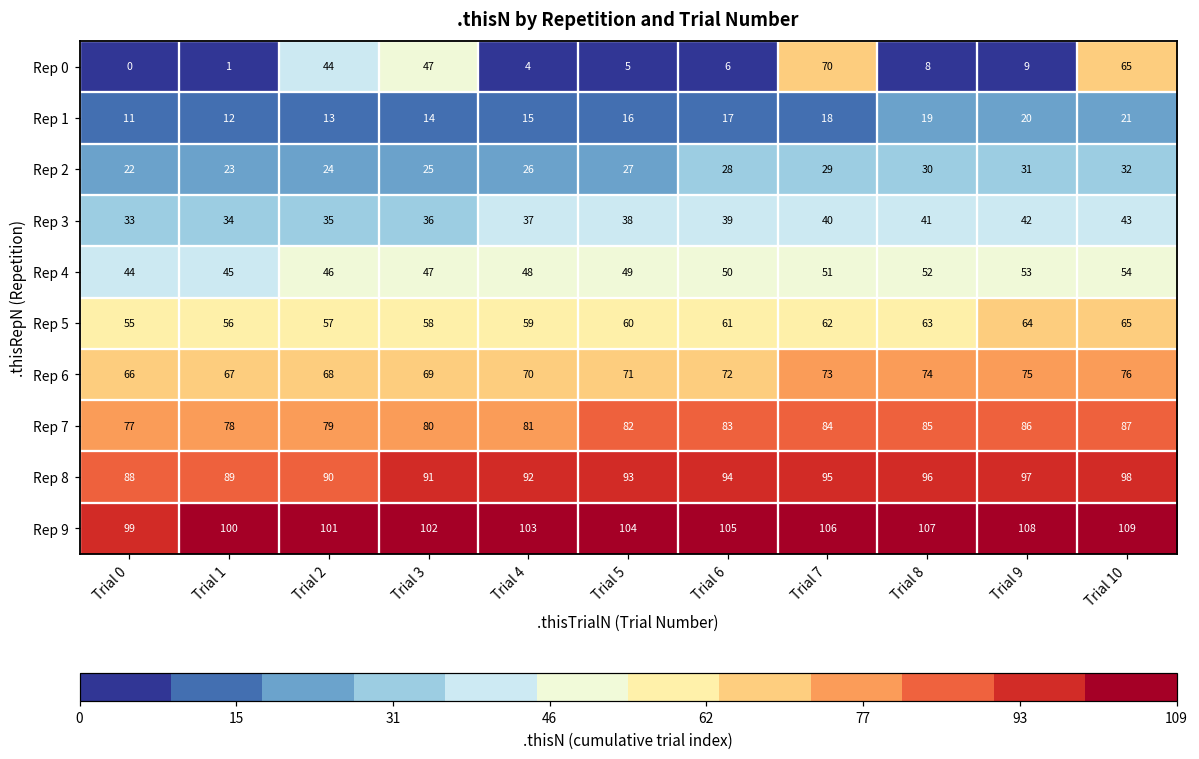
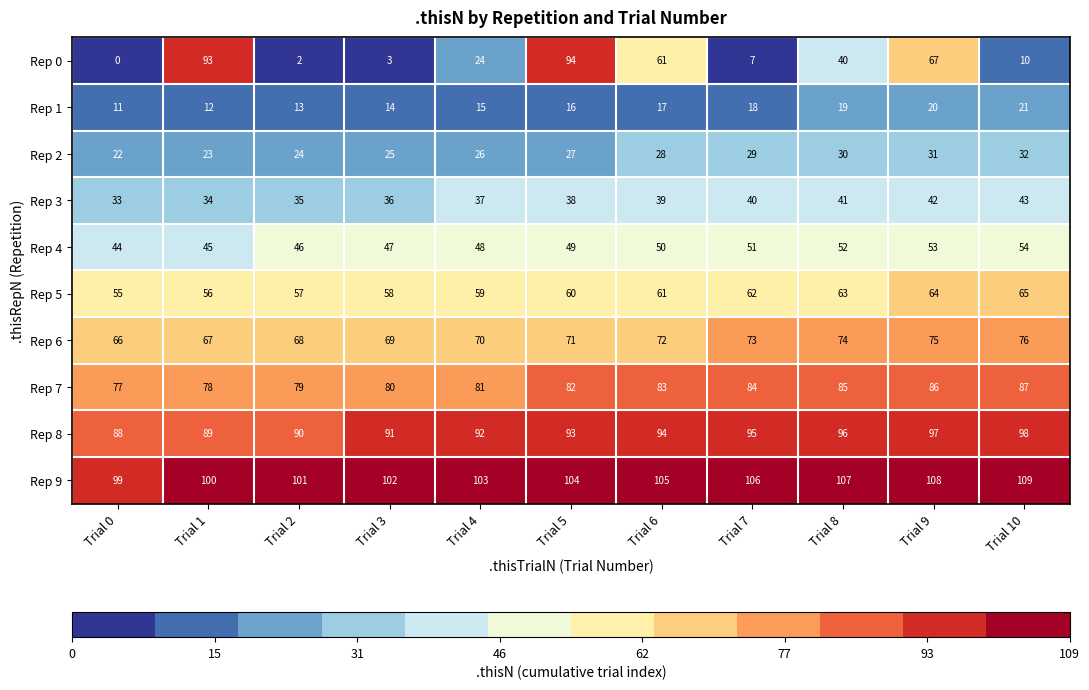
Rep 0, Trial 1: 1 -> 93
Rep 0, Trial 2: 44 -> 2
Rep 0, Trial 3: 47 -> 3
Rep 0, Trial 4: 4 -> 24
Rep 0, Trial 5: 5 -> 94
Rep 0, Trial 6: 6 -> 61
Rep 0, Trial 7: 70 -> 7
Rep 0, Trial 8: 8 -> 40
Rep 0, Trial 9: 9 -> 67
Rep 0, Trial 10: 65 -> 10
